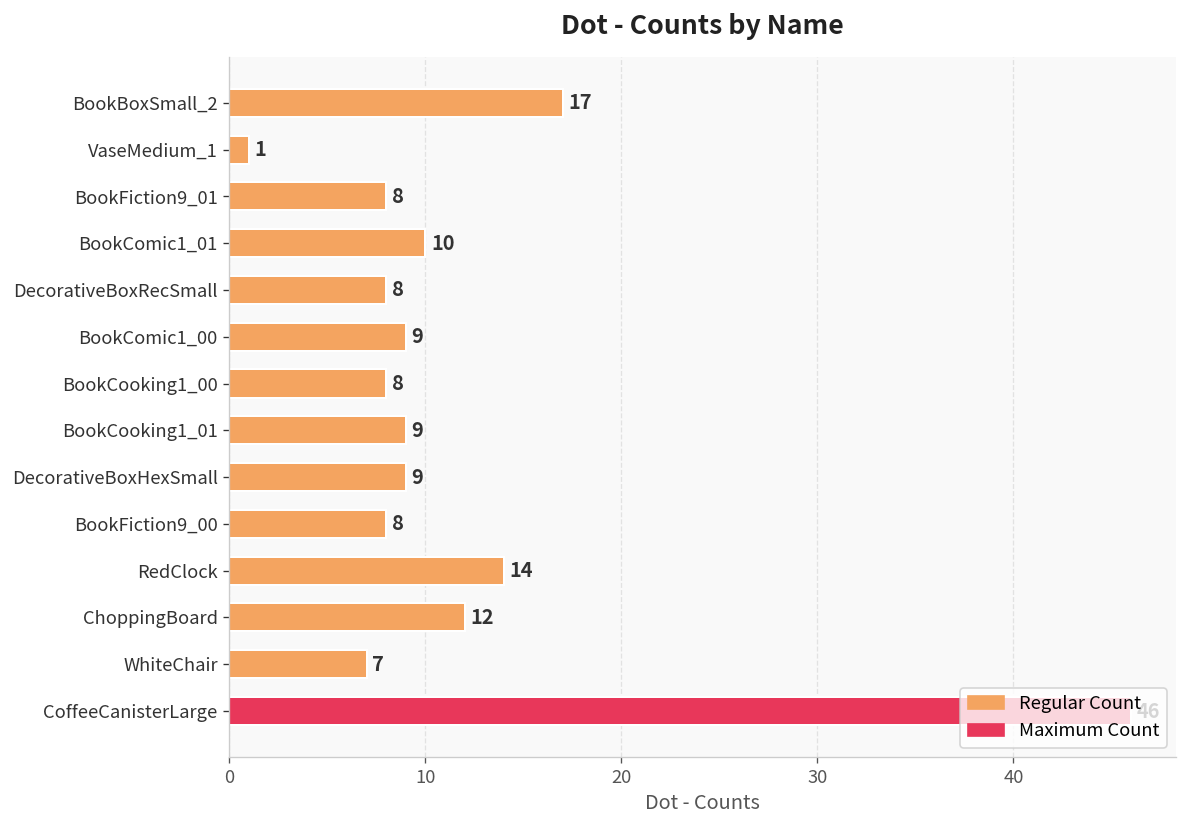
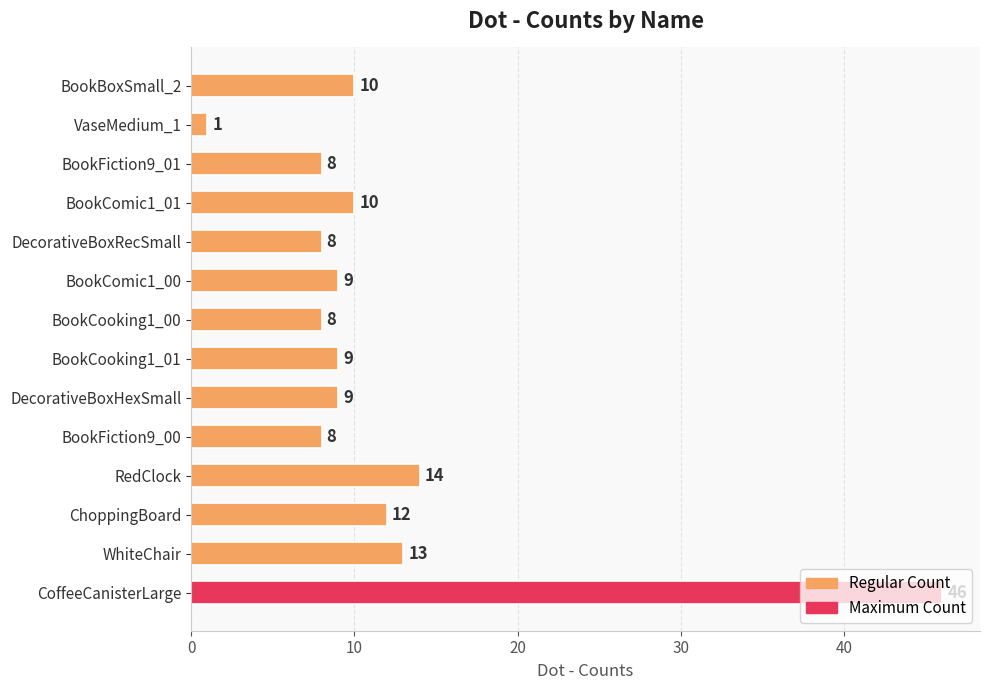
BookBoxSmall_2: 17 -> 10
WhiteChair: 7 -> 13
